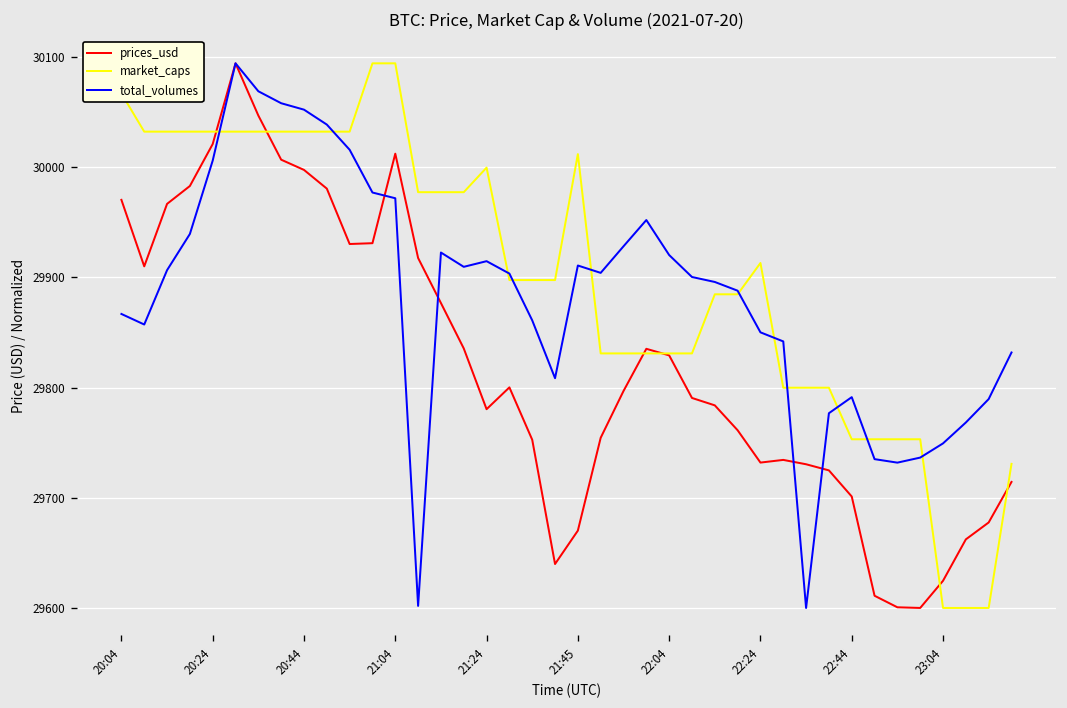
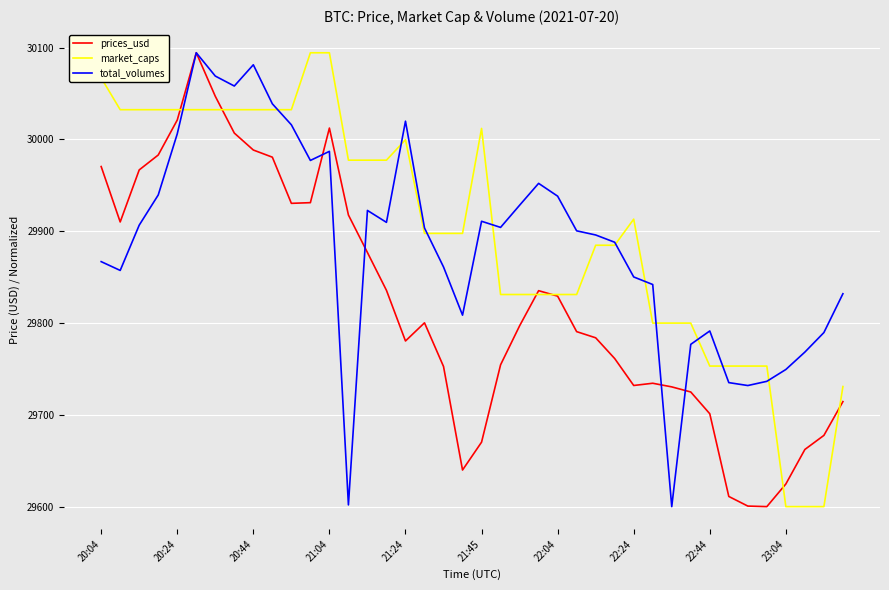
prices_usd, 20:44: 30000 -> 29990
total_volumes, 20:44: 30050 -> 30080
total_volumes, 21:04: 29970 -> 29990
total_volumes, 21:24: 29910 -> 30020
total_volumes, 22:04: 29920 -> 29940
